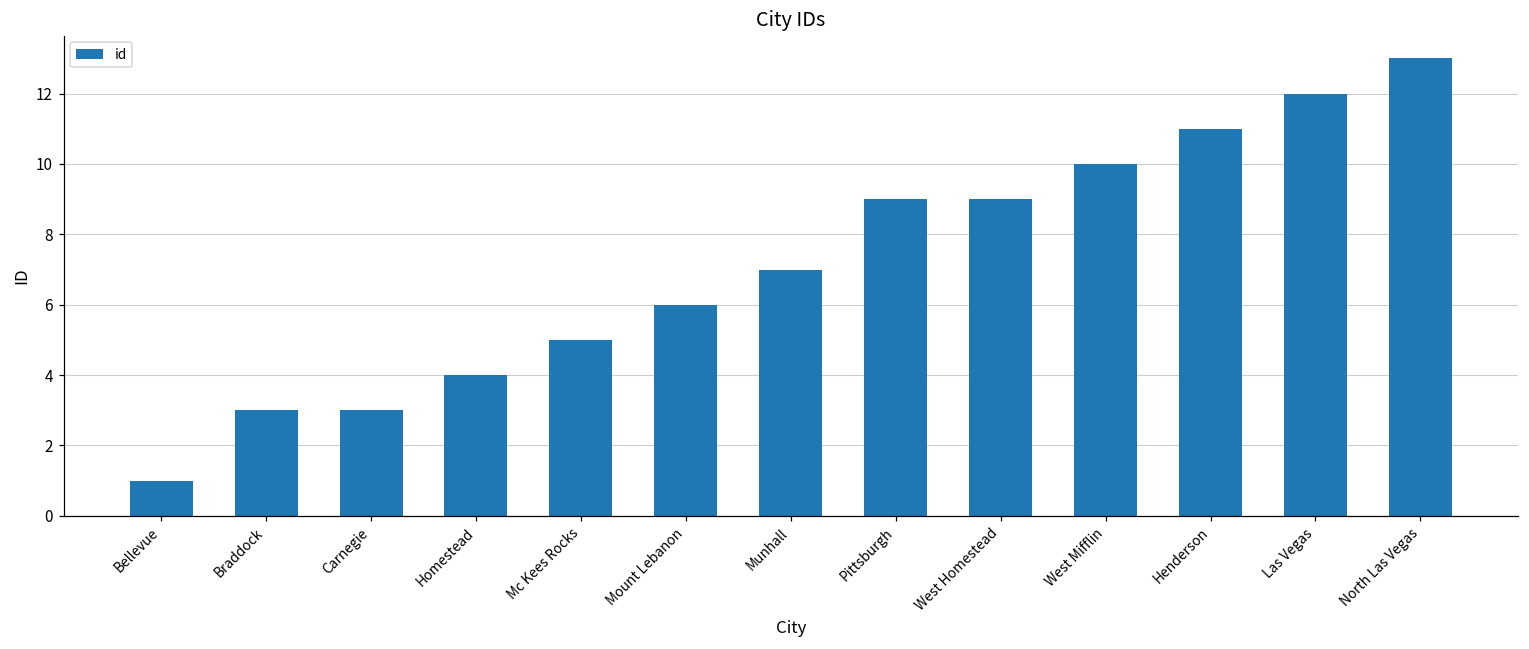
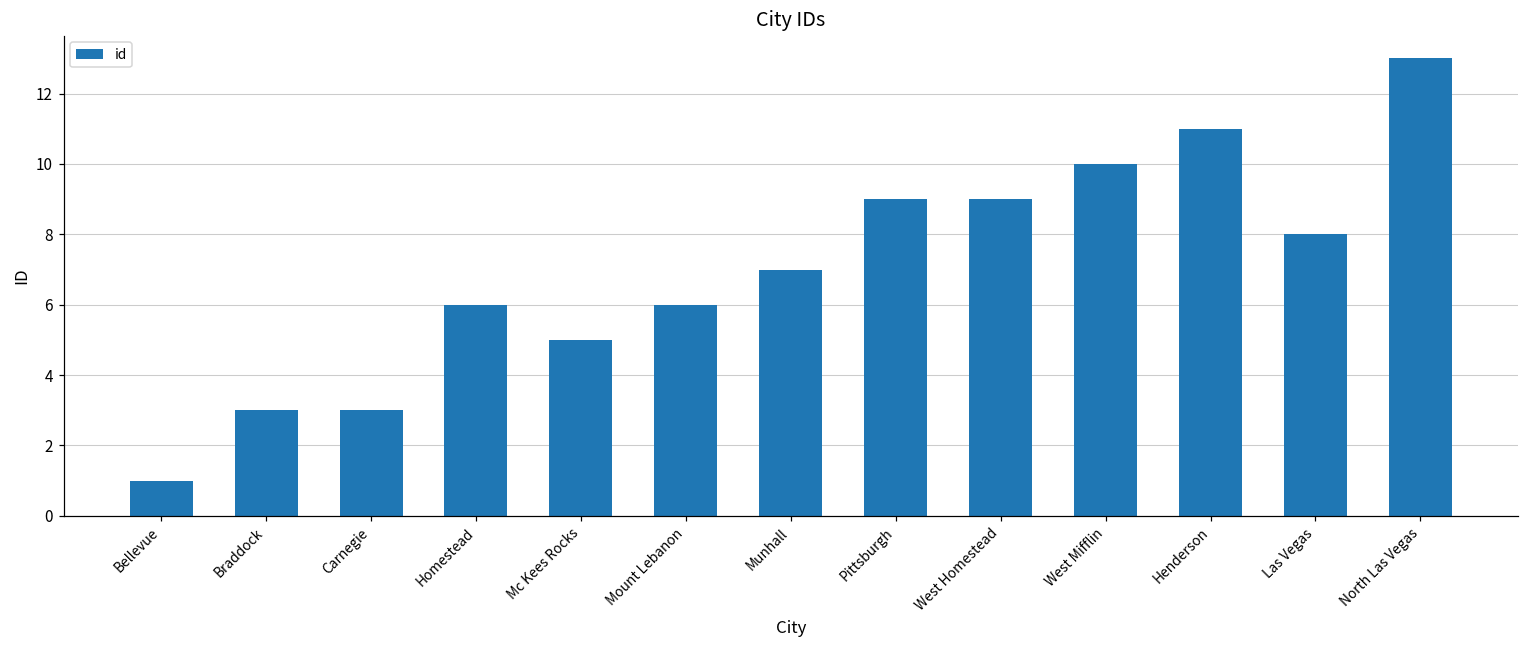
Homestead: 4 -> 6
Las Vegas: 12 -> 8
